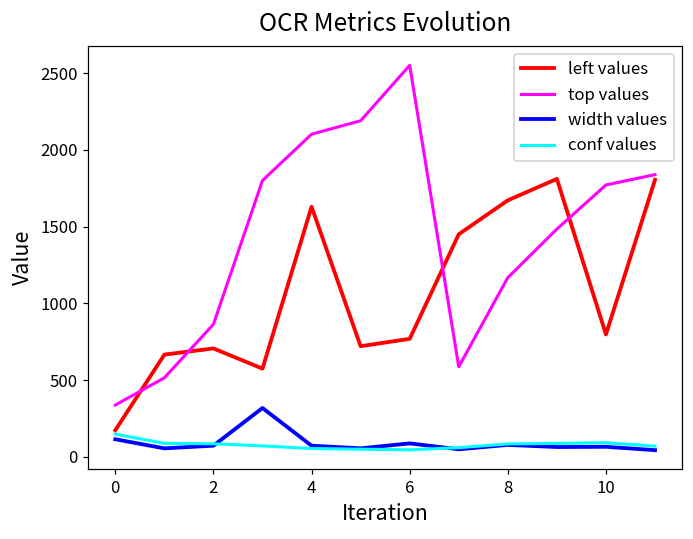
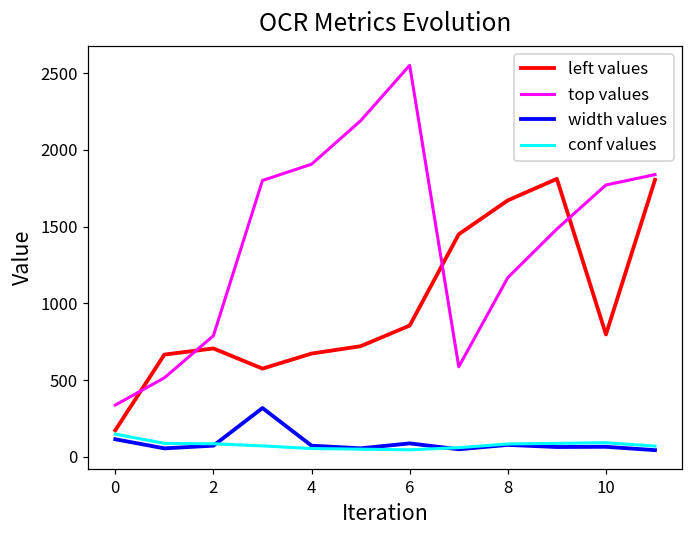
top values, 2: 860 -> 790
left values, 4: 1630 -> 670
top values, 4: 2100 -> 1910
left values, 6: 770 -> 860
